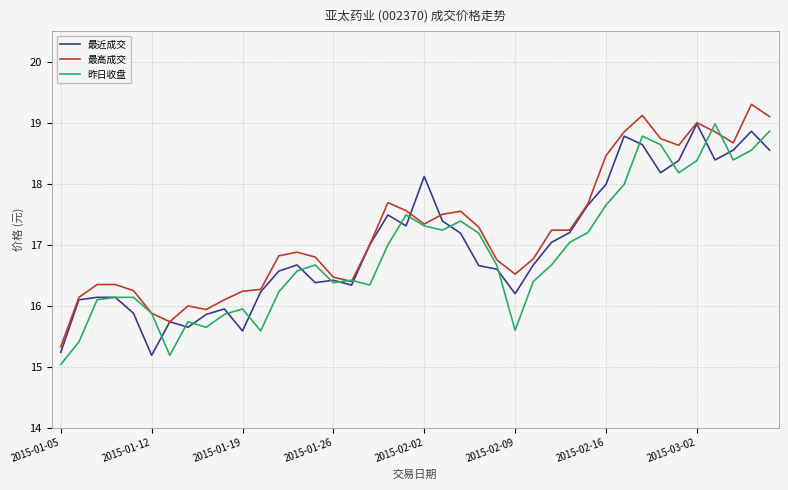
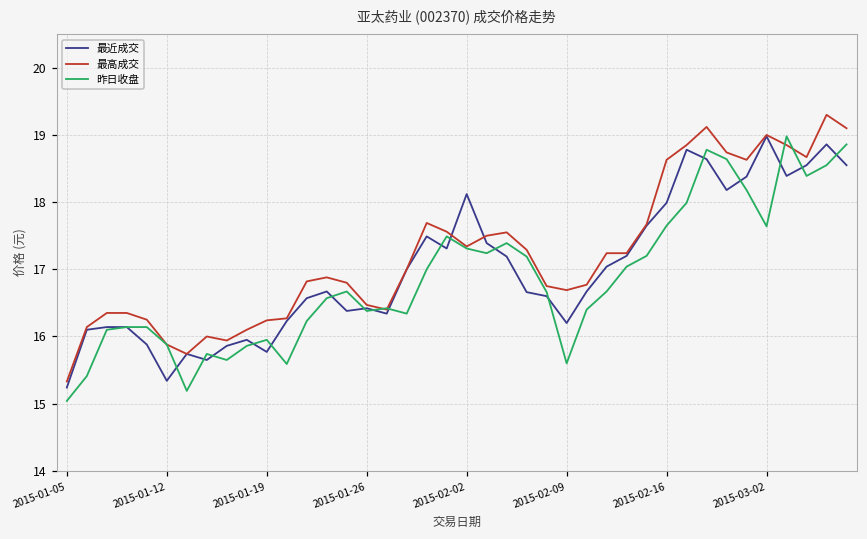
最近成交, 2015-01-12: 15.2 -> 15.3
最近成交, 2015-01-19: 15.6 -> 15.8
最高成交, 2015-02-09: 16.5 -> 16.7
最高成交, 2015-02-16: 18.5 -> 18.6
昨日收盘, 2015-03-02: 18.4 -> 17.6
